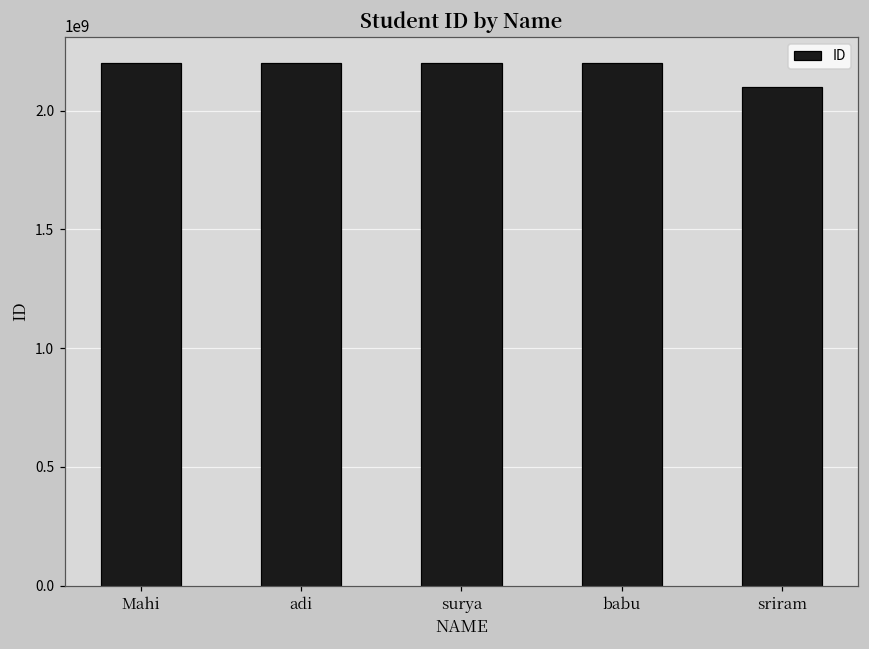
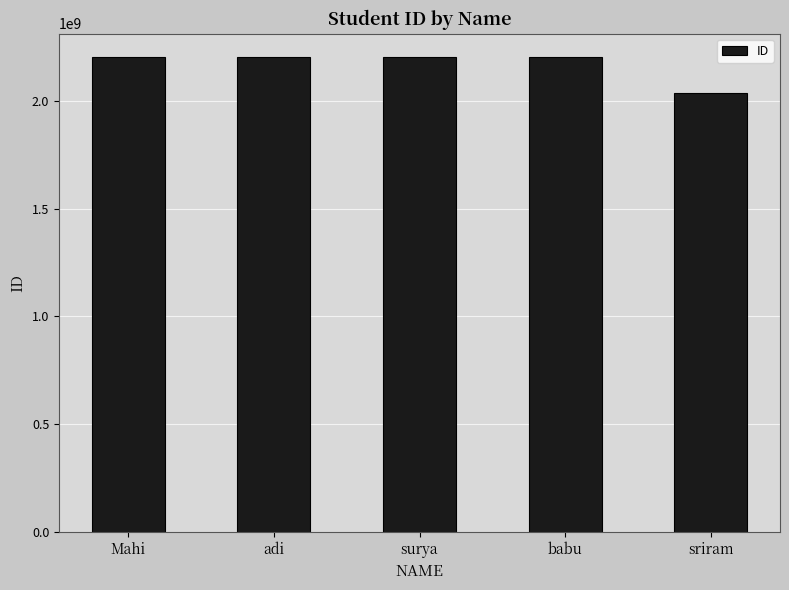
sriram: 2100000000 -> 2030000000
